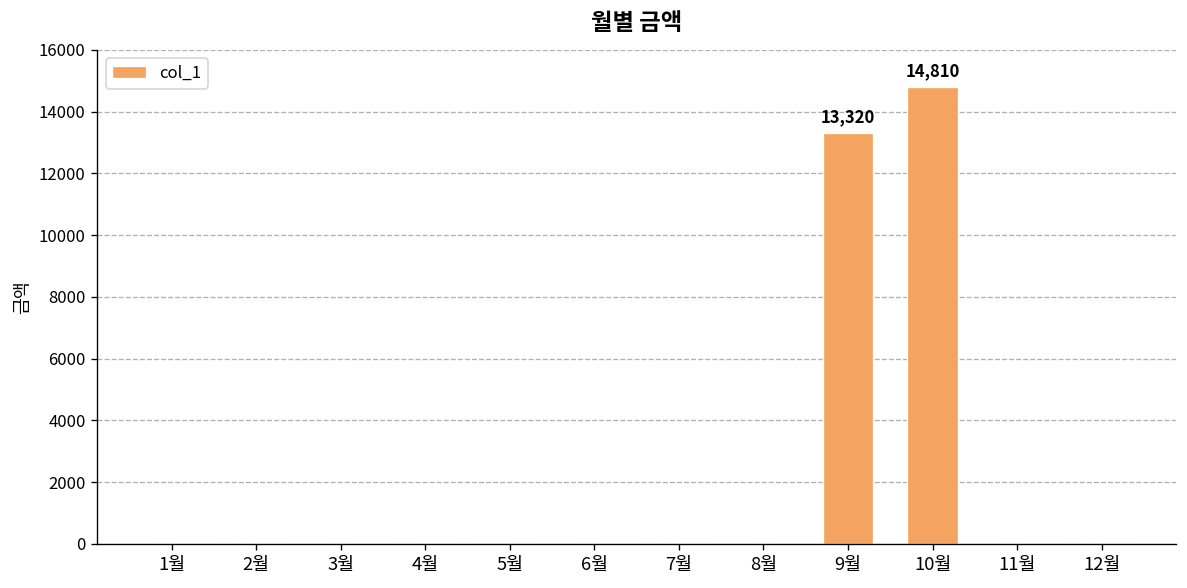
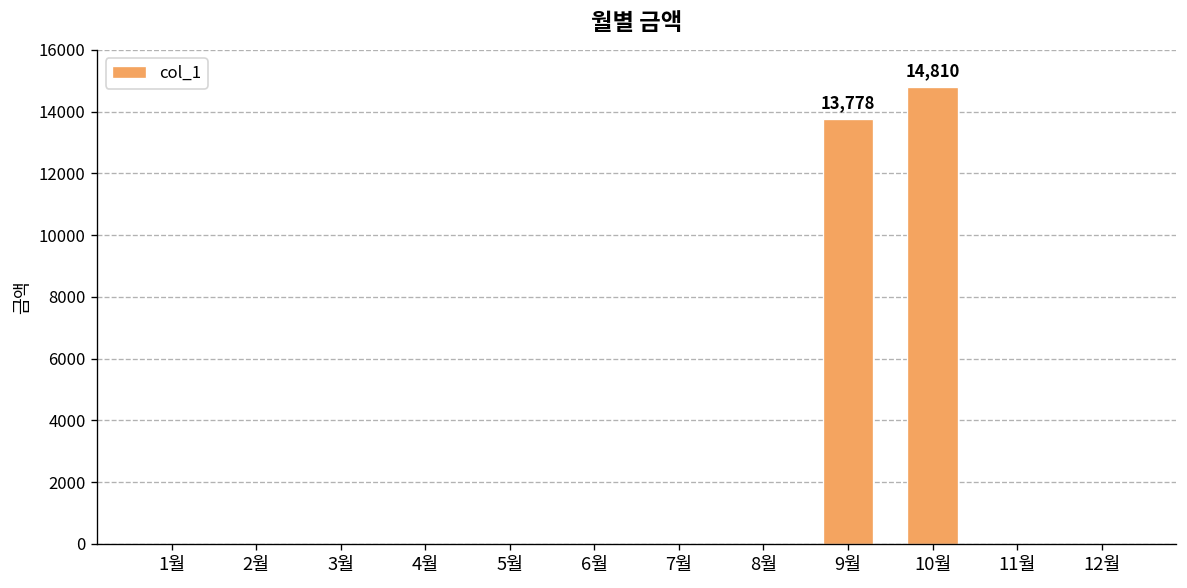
9월: 13,320 -> 13,778
